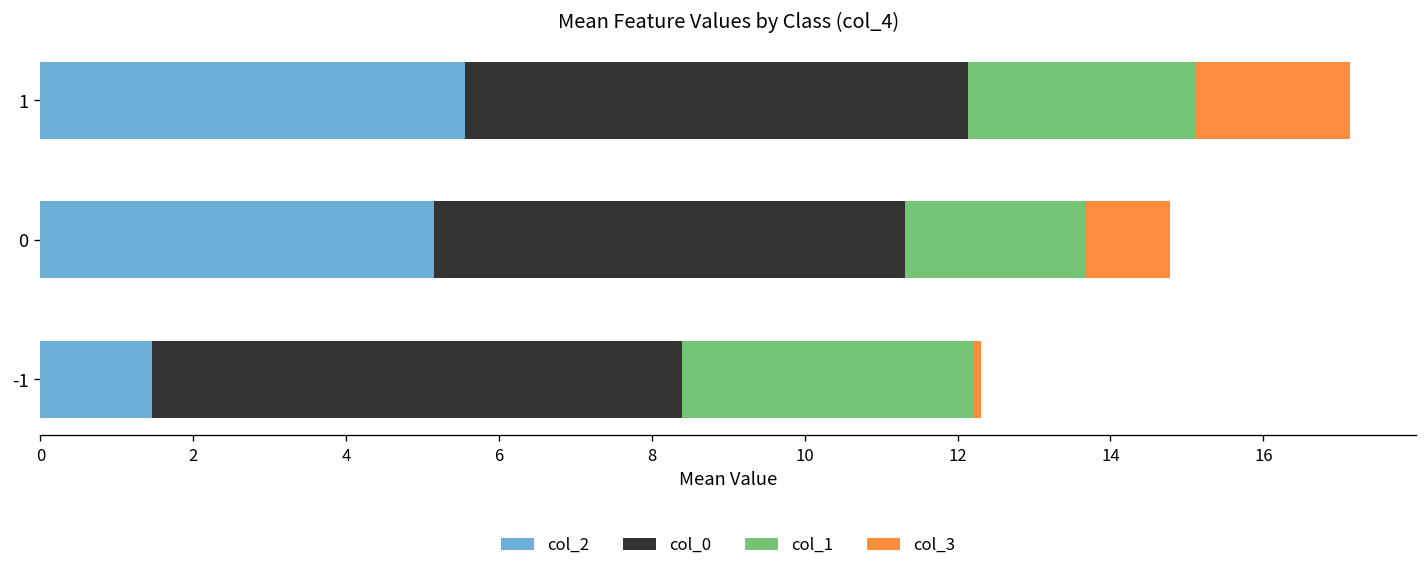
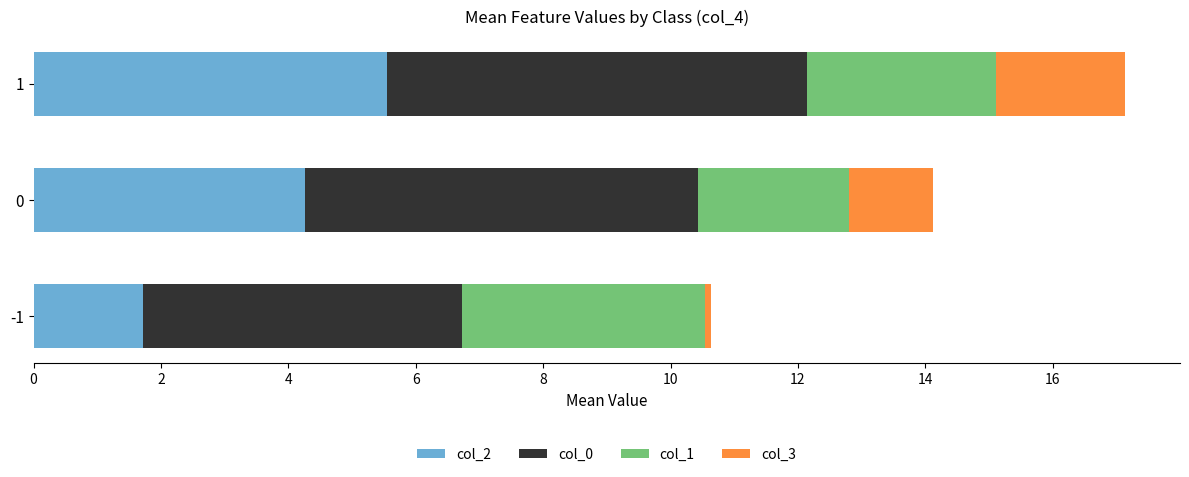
col_2, 0: 5.2 -> 4.3
col_3, 0: 1.1 -> 1.3
col_2, -1: 1.5 -> 1.7
col_0, -1: 6.9 -> 5.0
